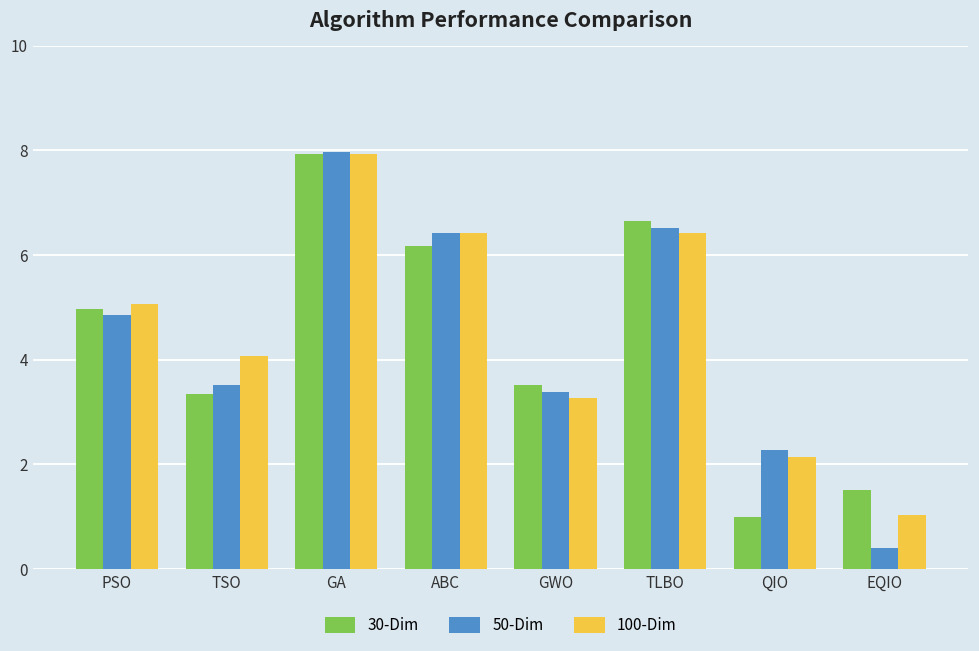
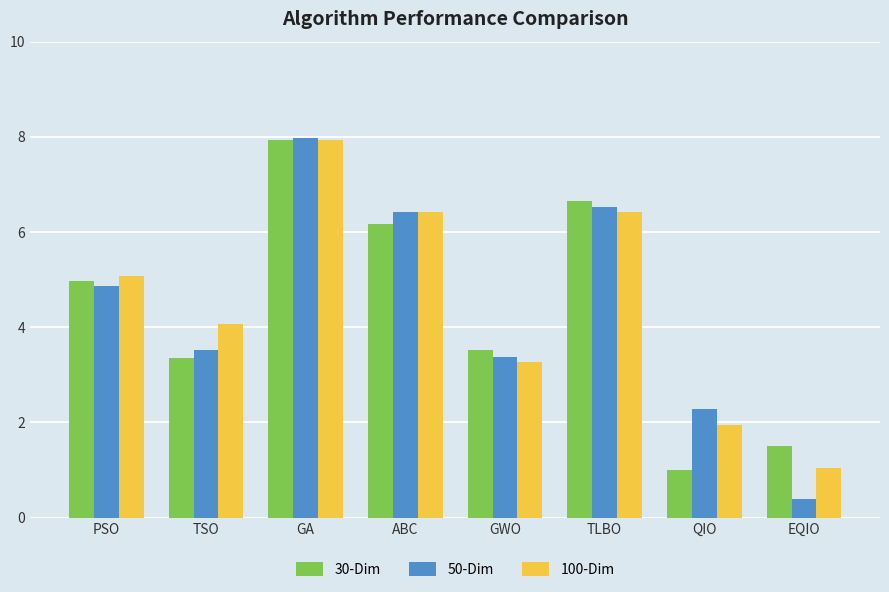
100-Dim, QIO: 2.1 -> 1.9
